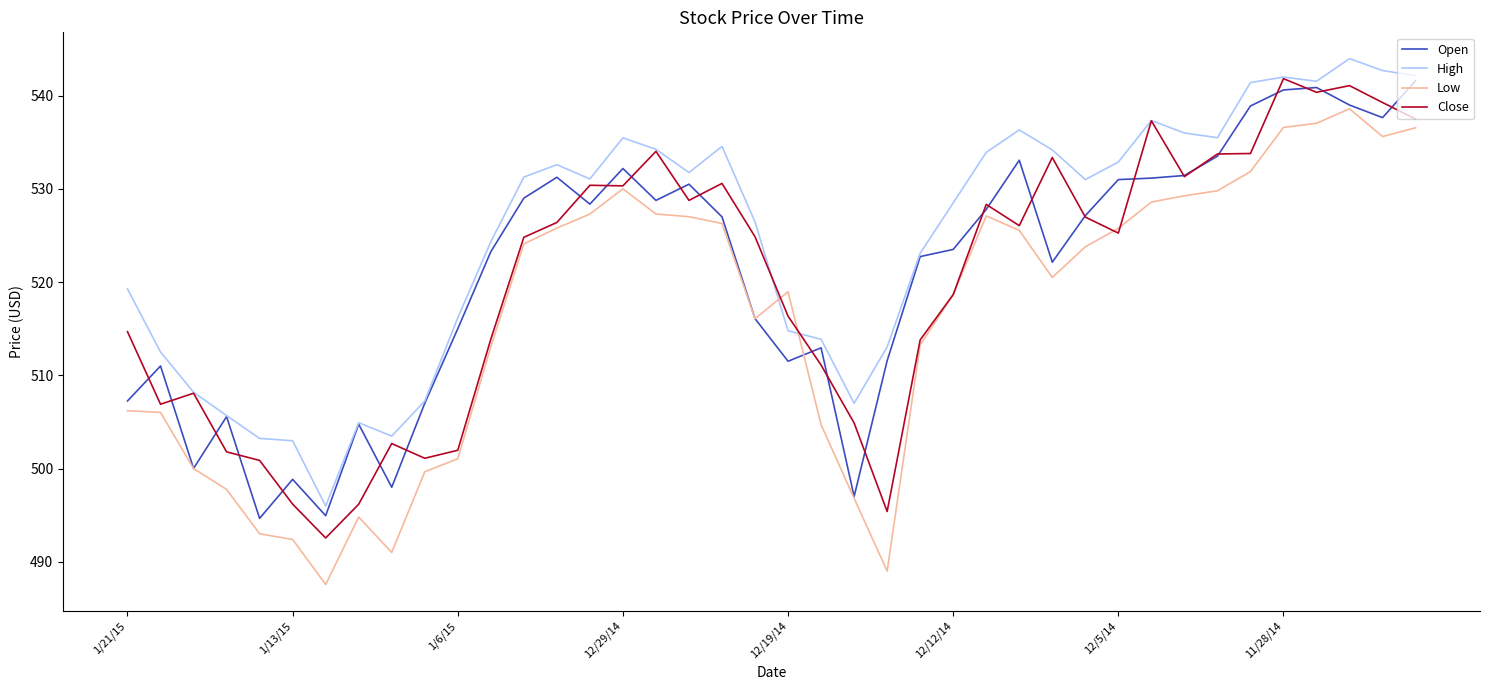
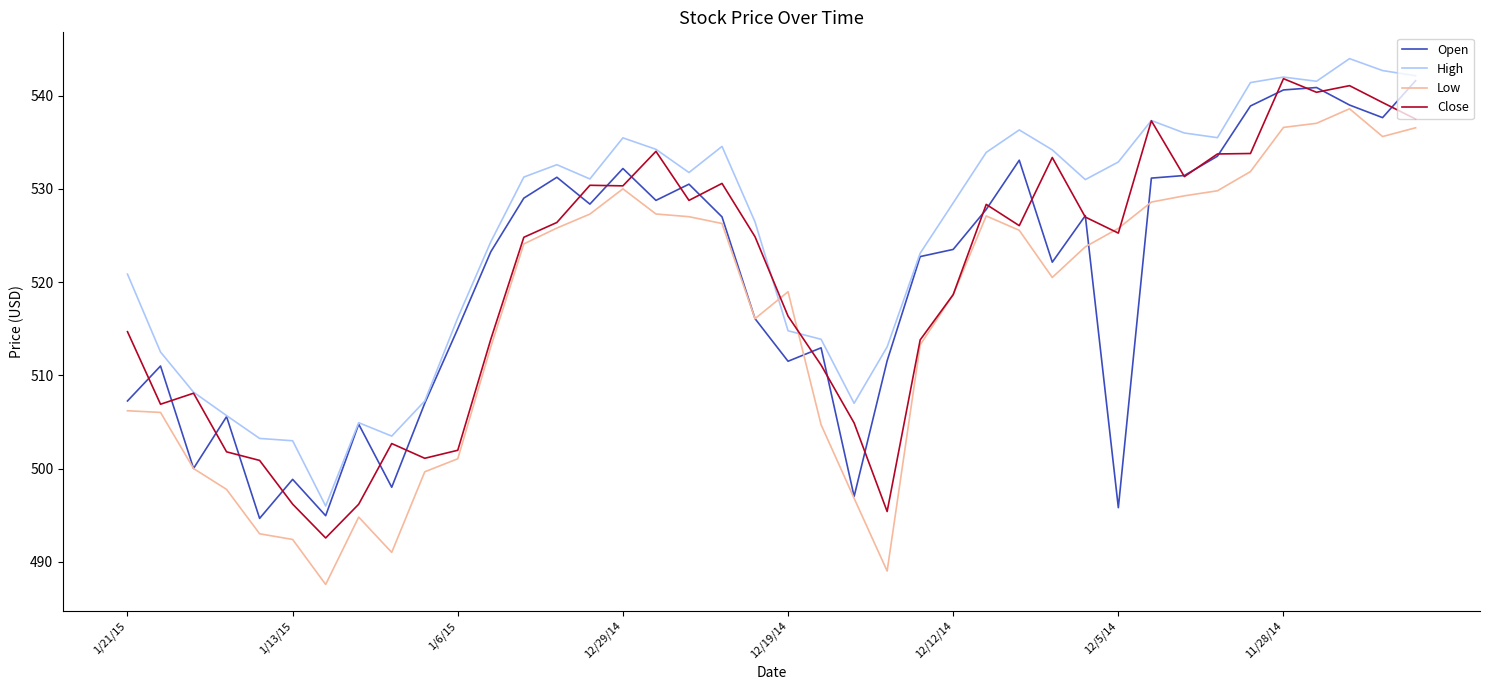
High, 1/21/15: 519 -> 521
Open, 12/5/14: 531 -> 496
